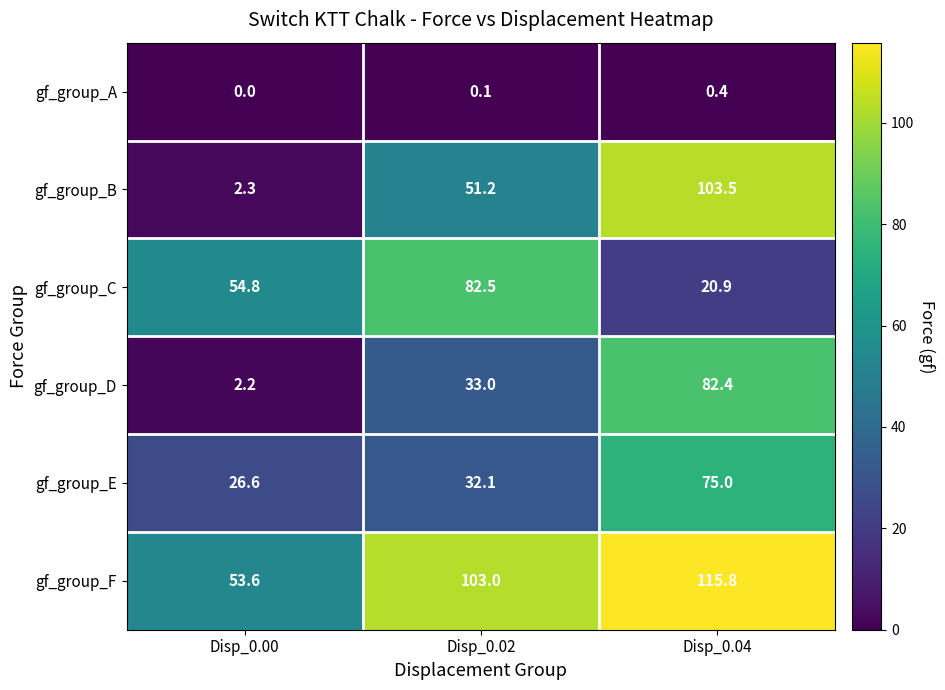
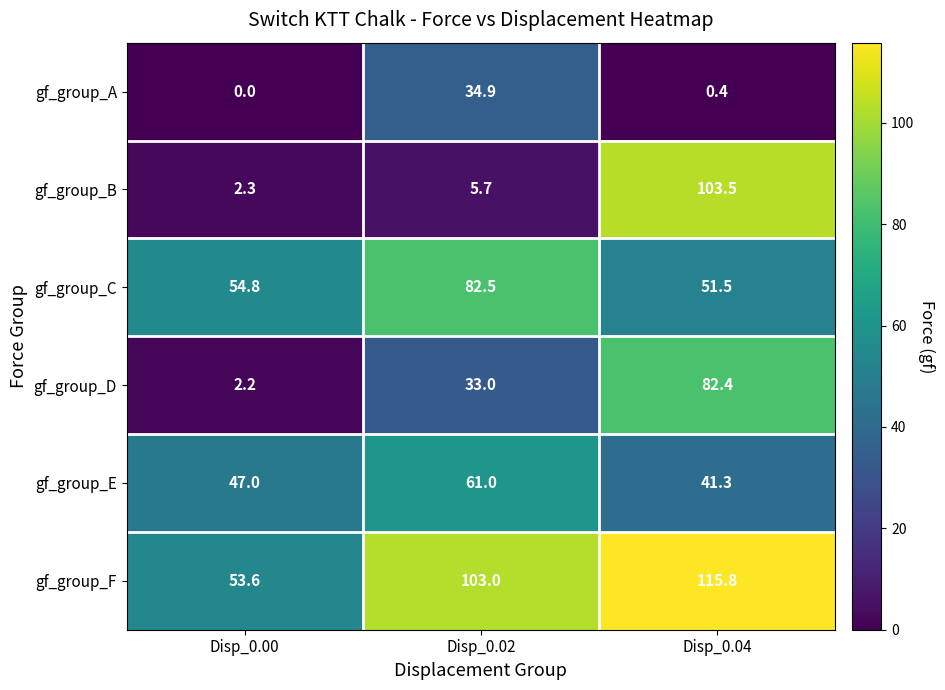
gf_group_A, Disp_0.02: 0.1 -> 34.9
gf_group_B, Disp_0.02: 51.2 -> 5.7
gf_group_C, Disp_0.04: 20.9 -> 51.5
gf_group_E, Disp_0.00: 26.6 -> 47.0
gf_group_E, Disp_0.02: 32.1 -> 61.0
gf_group_E, Disp_0.04: 75.0 -> 41.3
